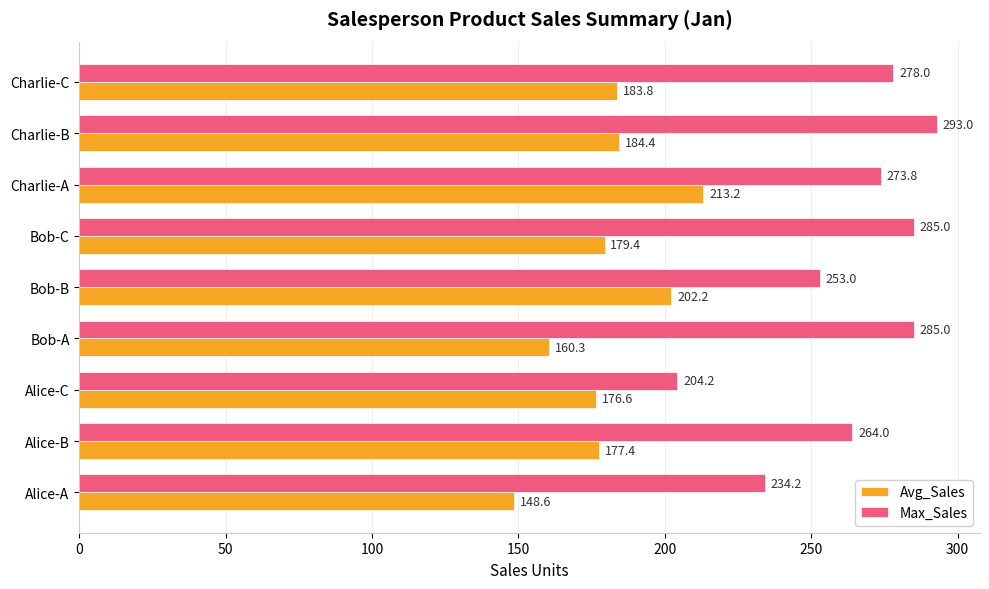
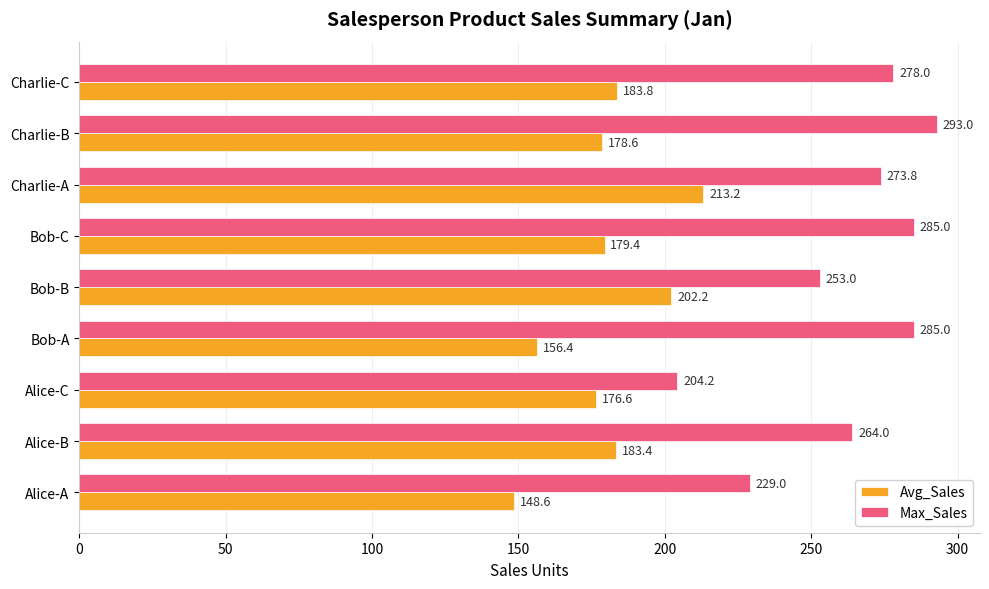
Avg_Sales, Charlie-B: 184.4 -> 178.6
Avg_Sales, Bob-A: 160.3 -> 156.4
Avg_Sales, Alice-B: 177.4 -> 183.4
Max_Sales, Alice-A: 234.2 -> 229.0
